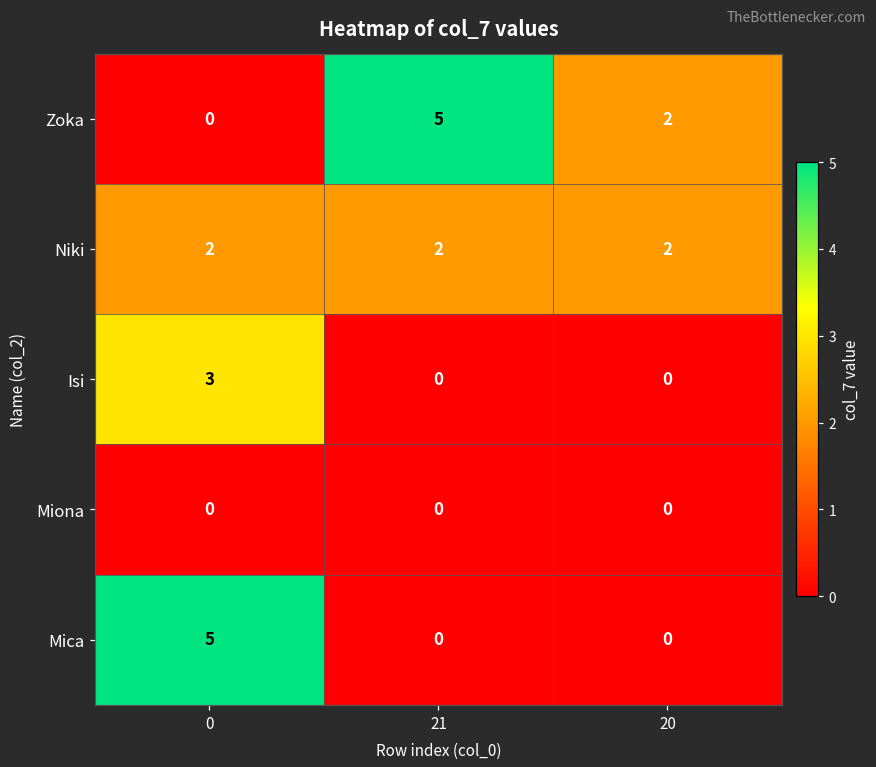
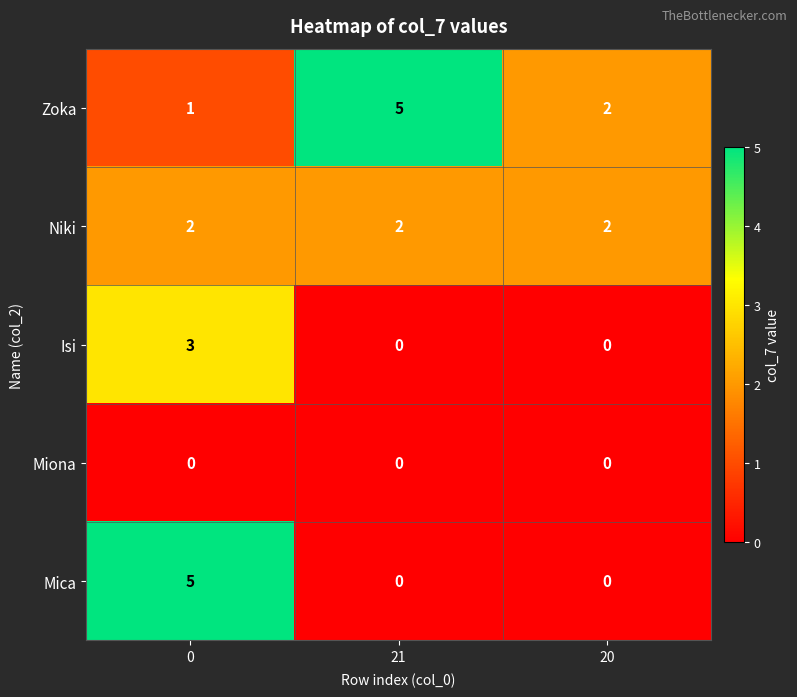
Zoka, 0: 0 -> 1
